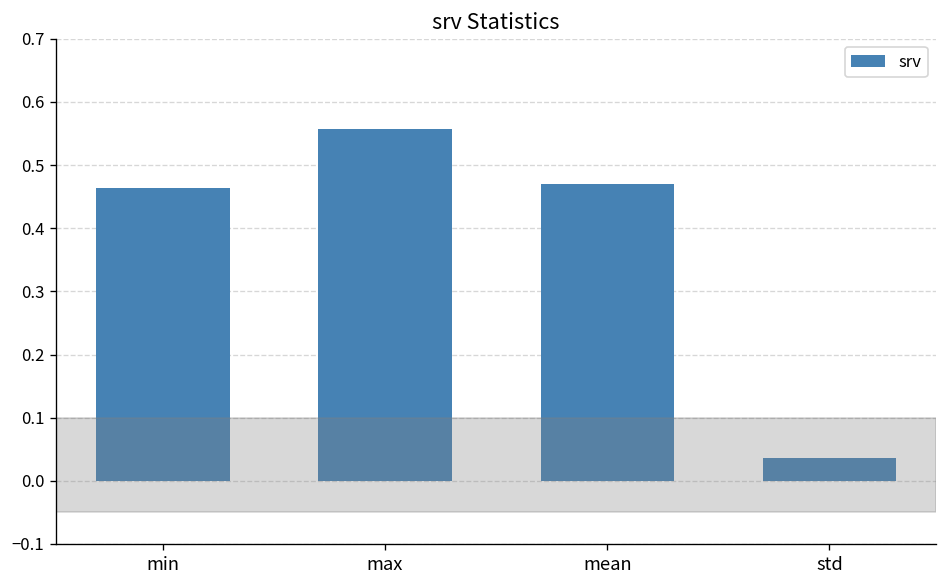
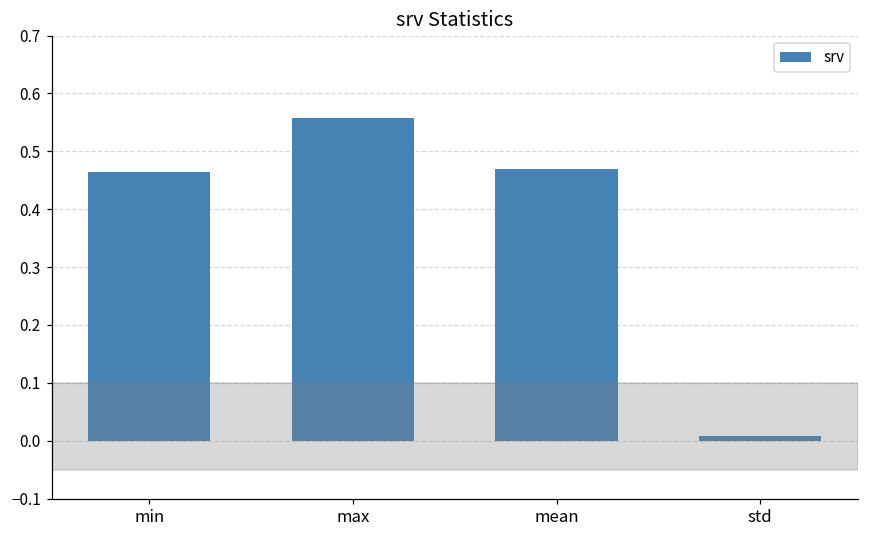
std: 0.04 -> 0.01
